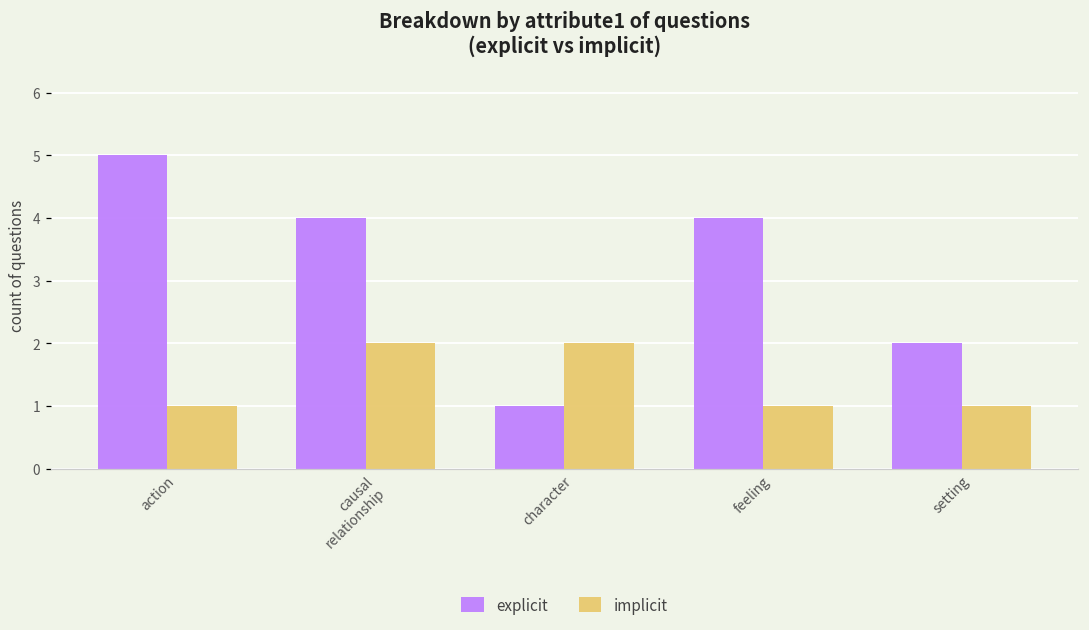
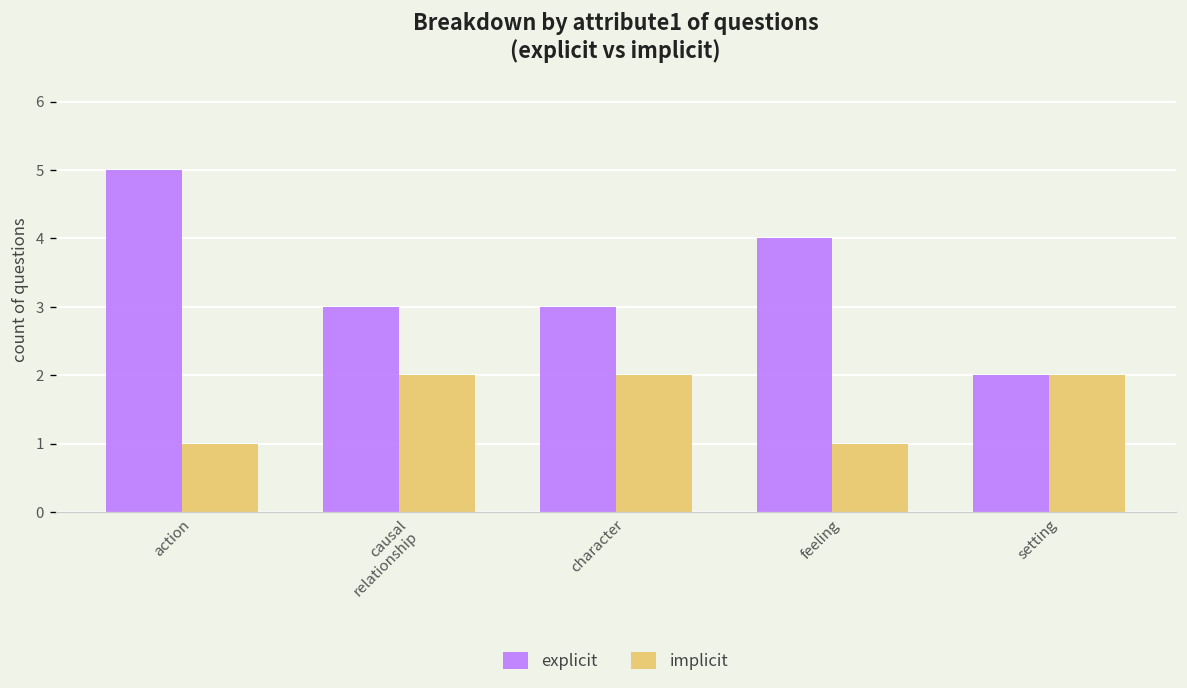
explicit, causal relationship: 4 -> 3
explicit, character: 1 -> 3
implicit, setting: 1 -> 2
